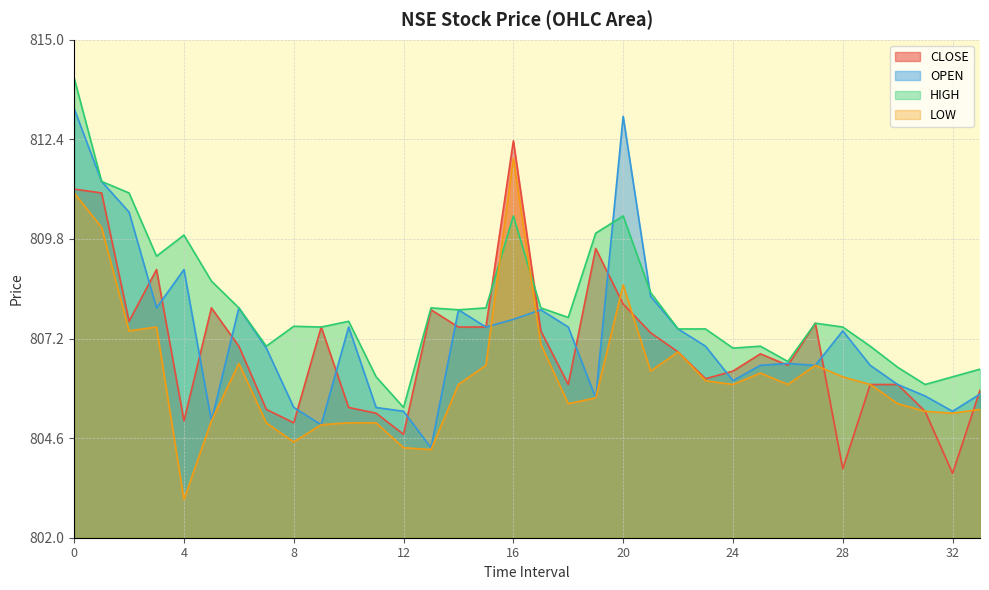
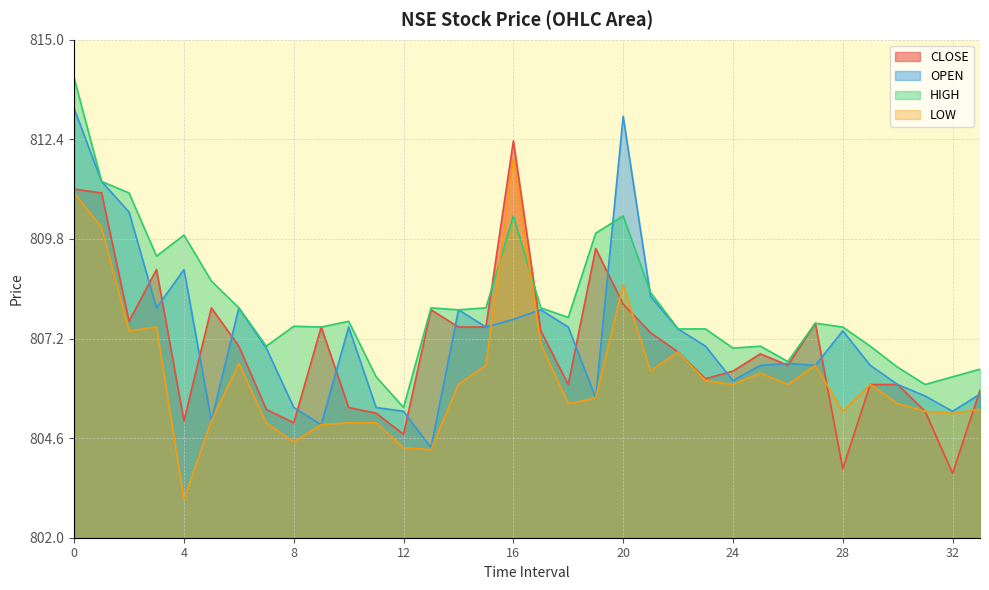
LOW, 28: 806.2 -> 805.3
